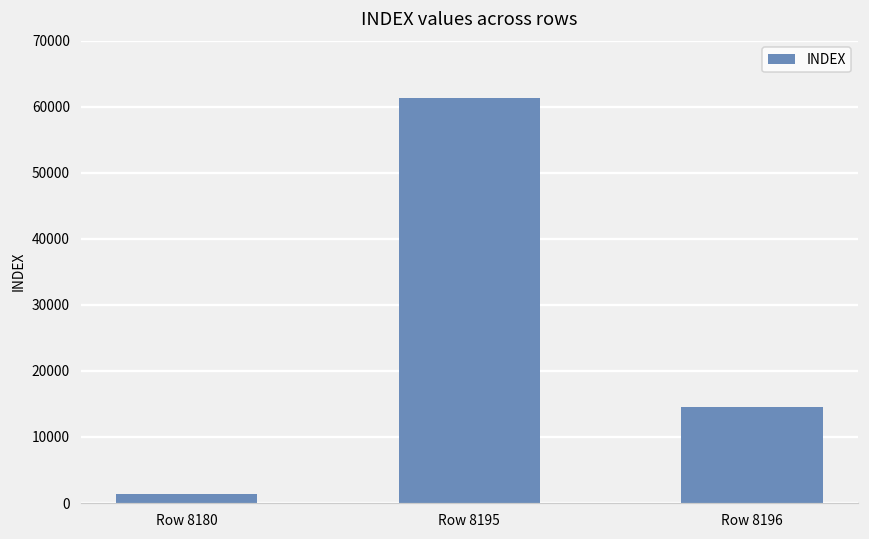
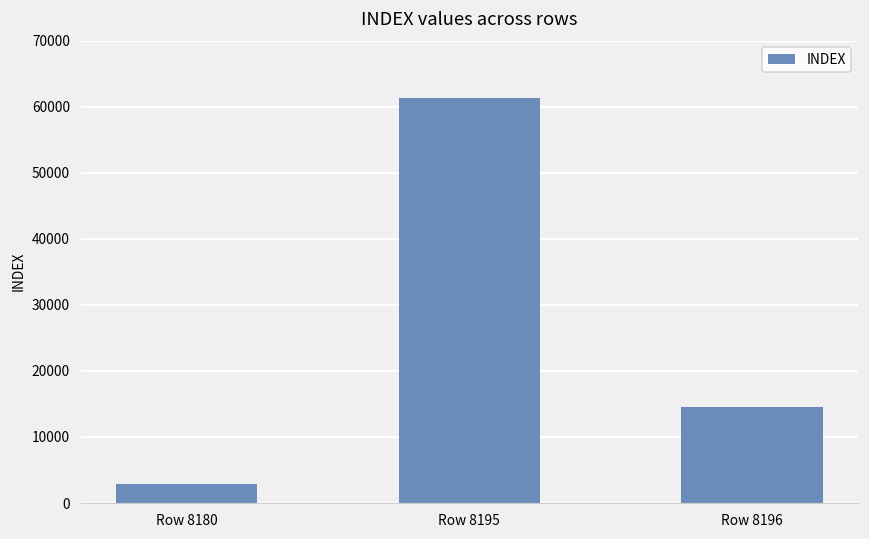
Row 8180: 1000 -> 3000
